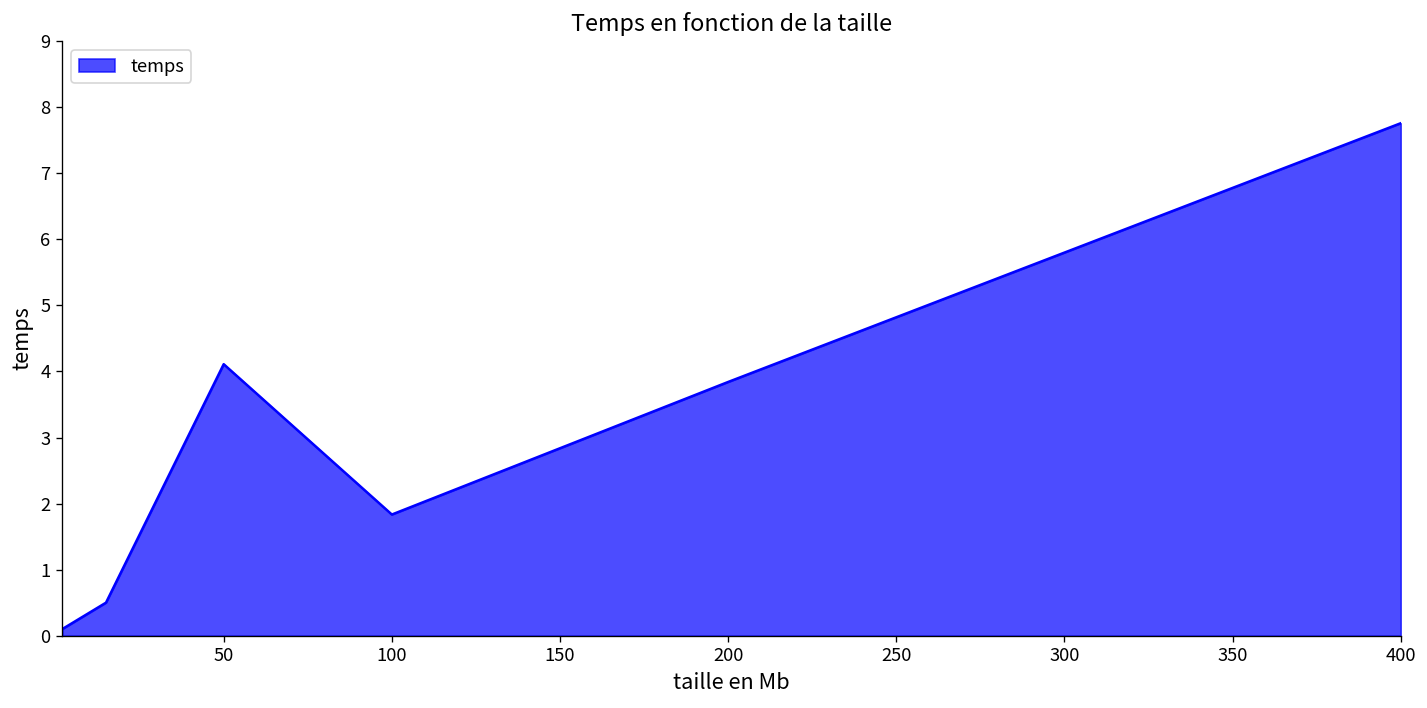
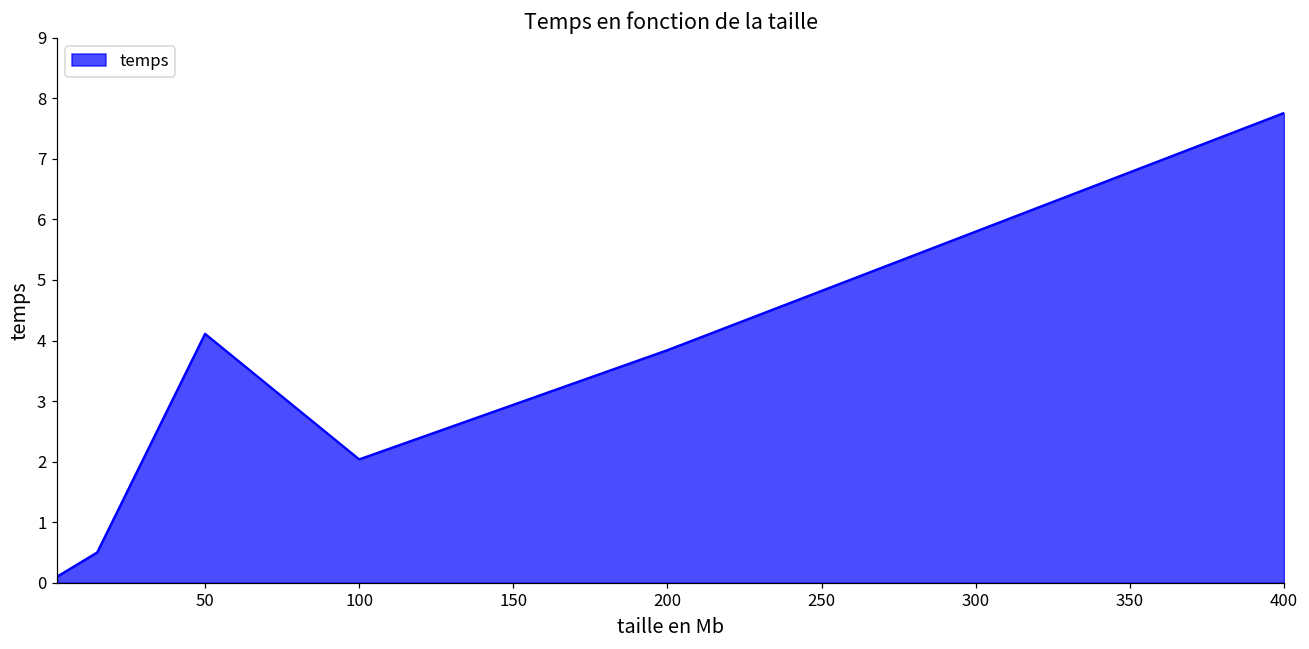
100: 1.8 -> 2.0
